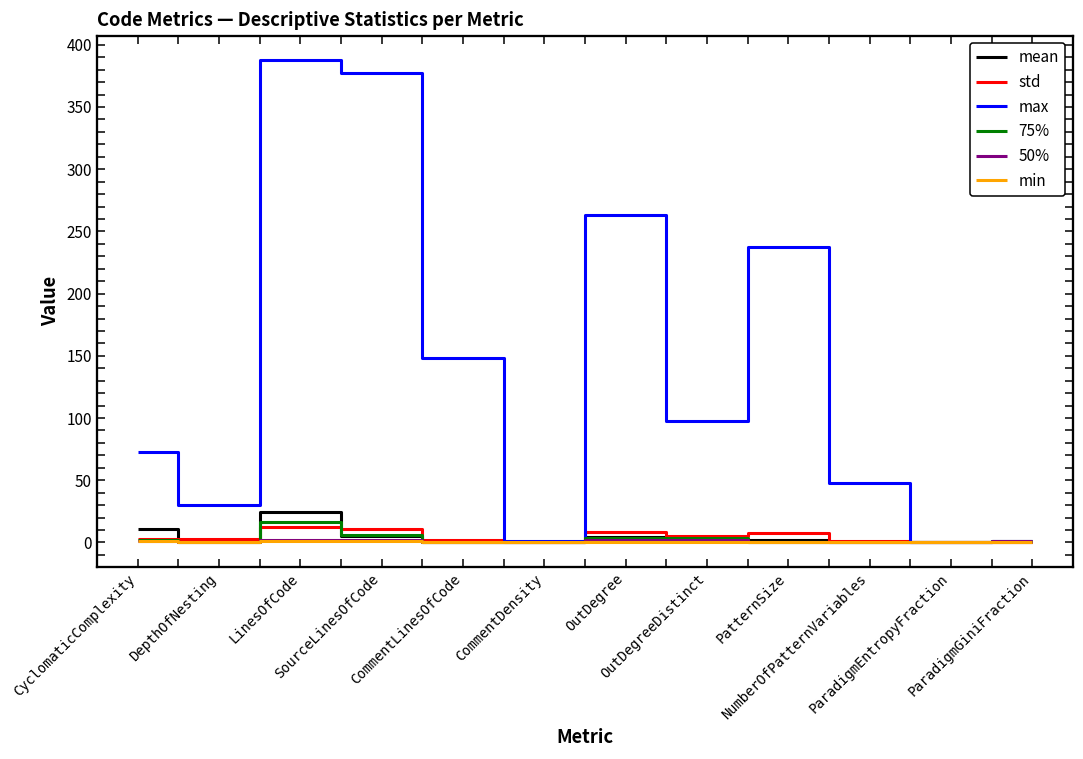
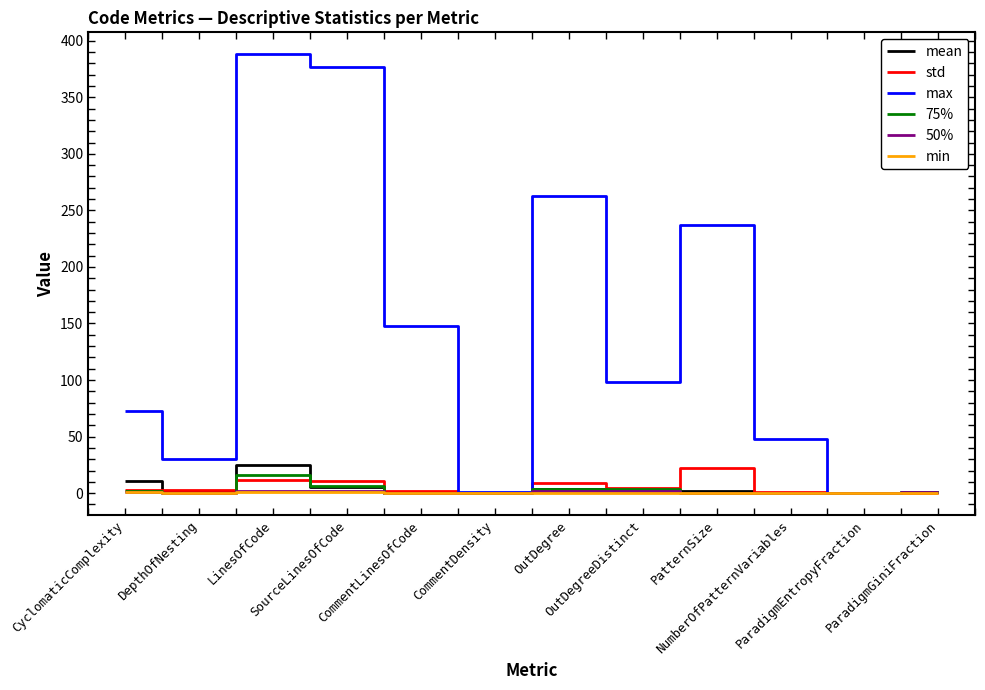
std, PatternSize: 7 -> 22
